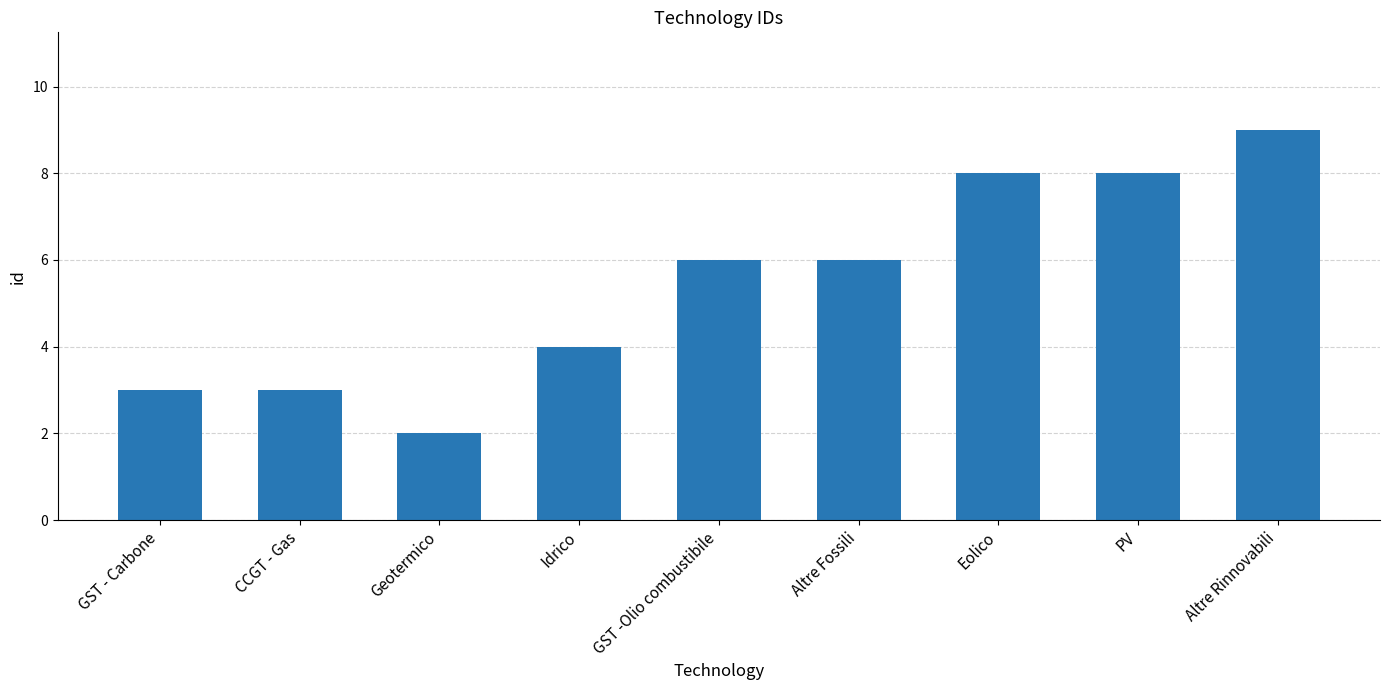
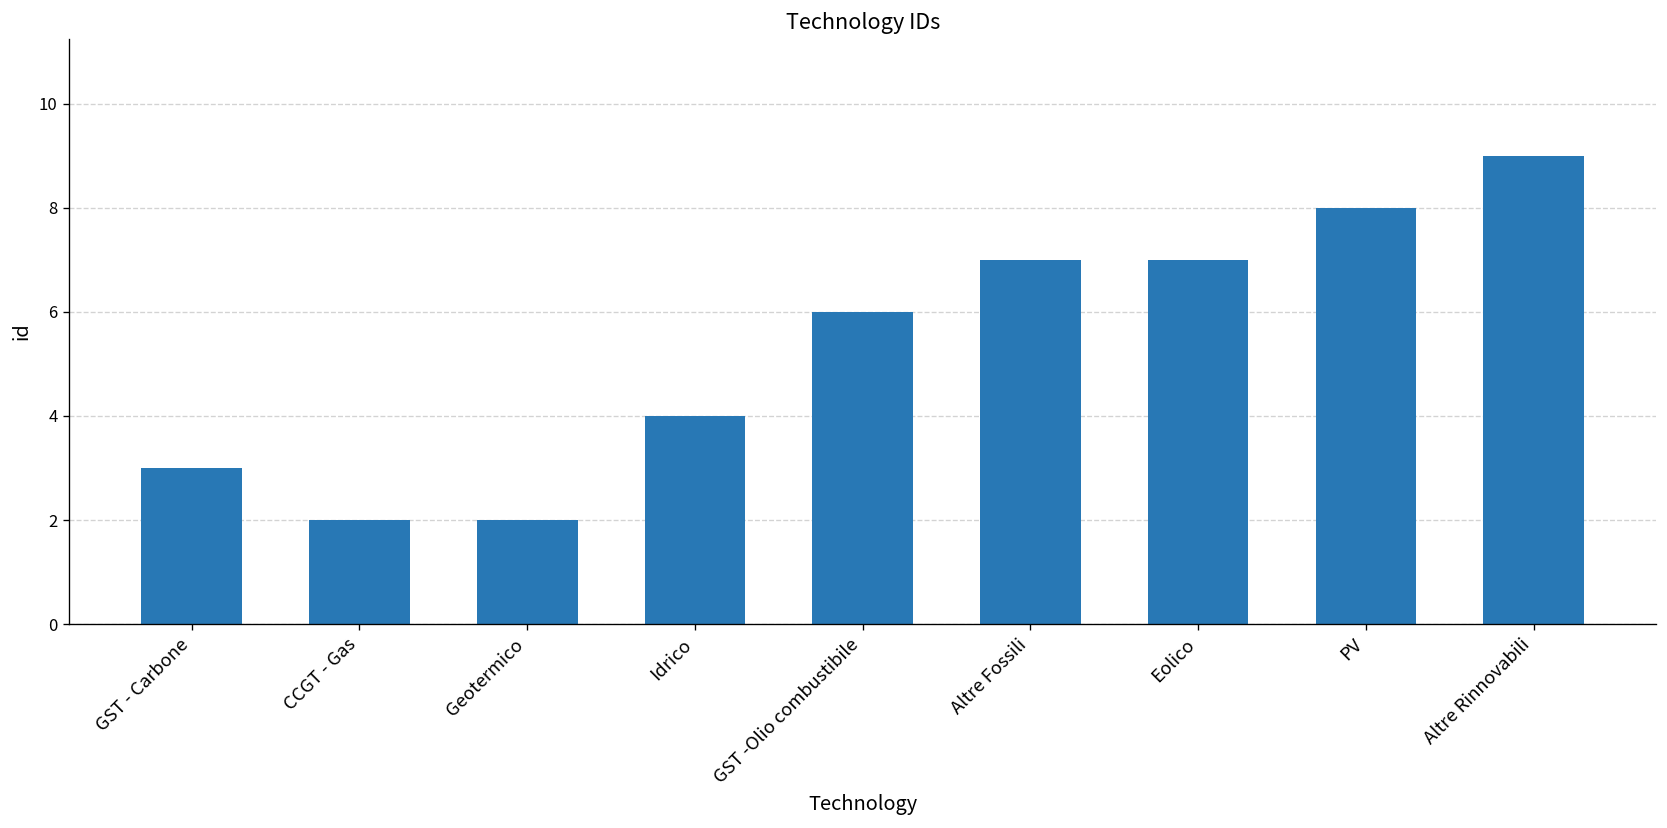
CCGT - Gas: 3 -> 2
Altre Fossili: 6 -> 7
Eolico: 8 -> 7
